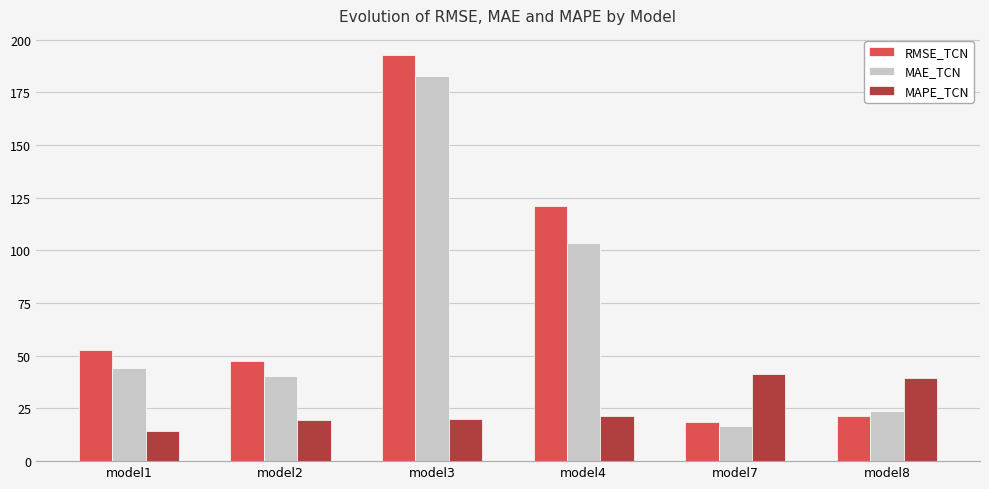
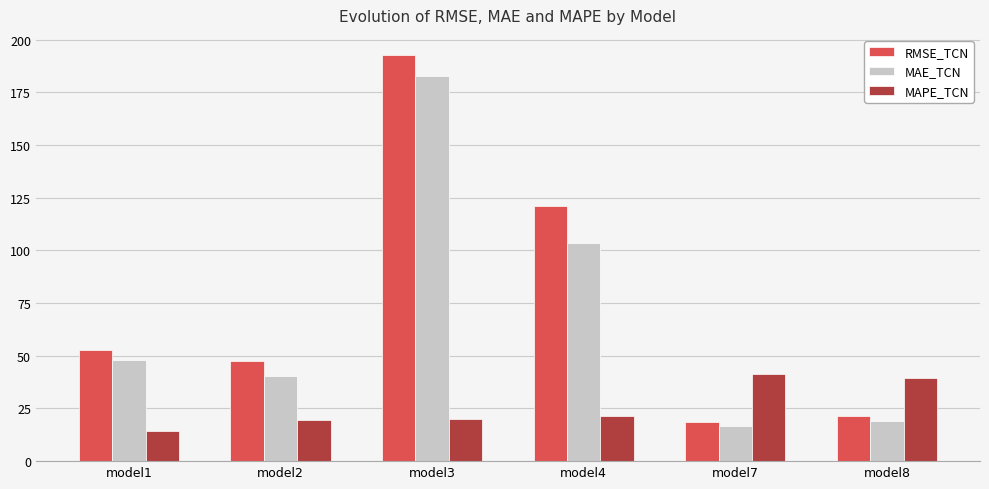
MAE_TCN, model1: 44 -> 48
MAE_TCN, model8: 24 -> 19
